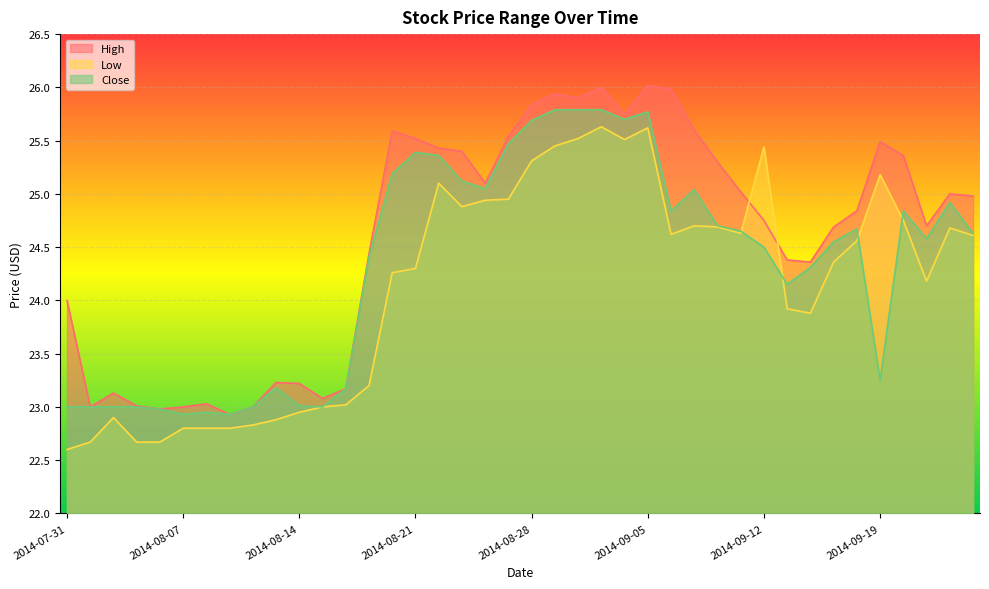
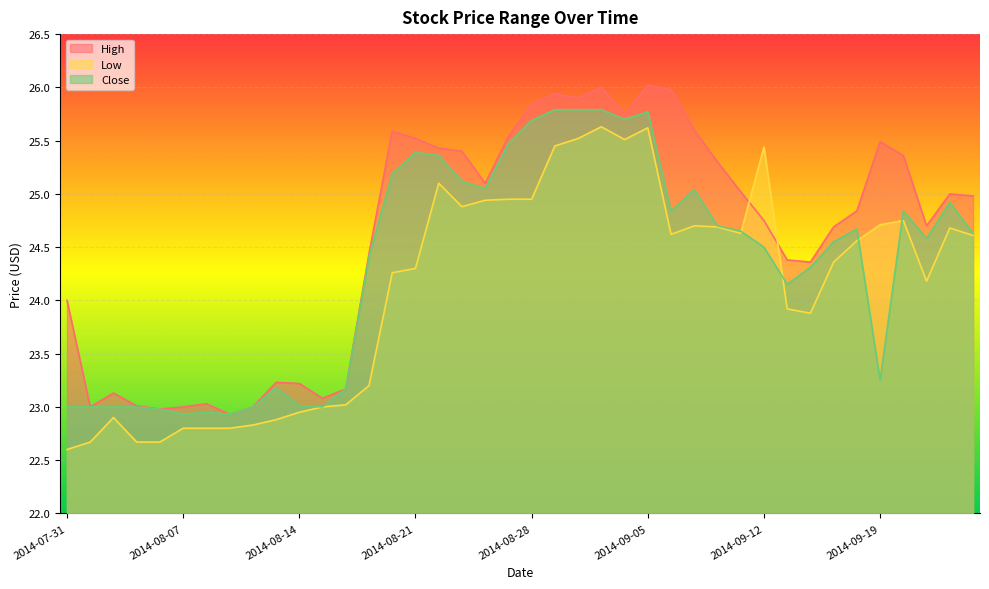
Low, 2014-08-28: 25.31 -> 24.95
Low, 2014-09-19: 25.18 -> 24.71
